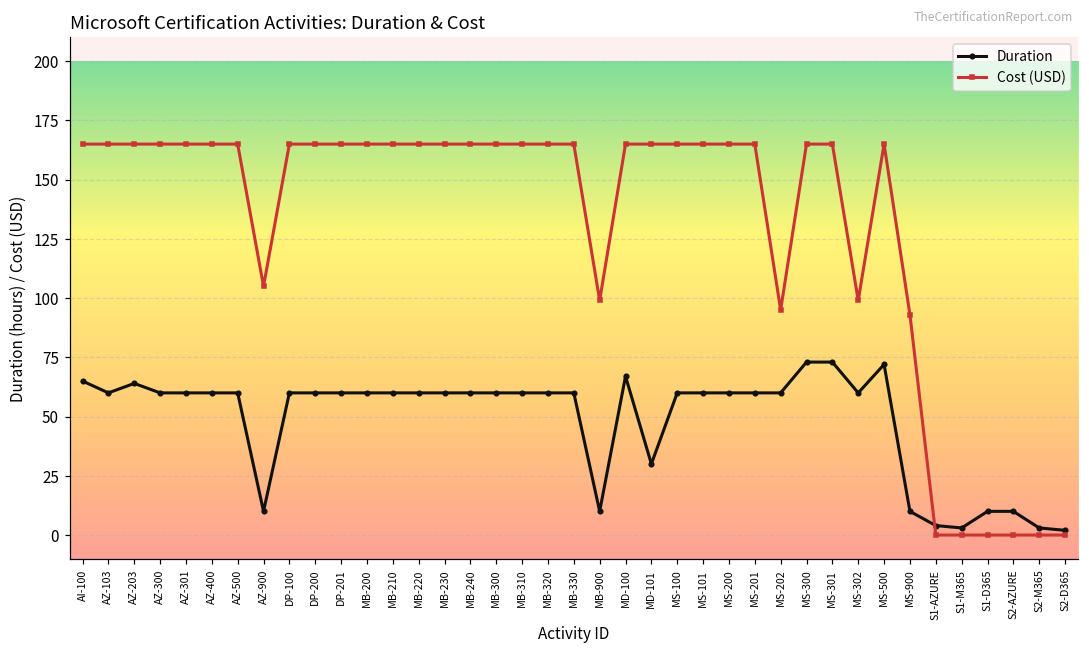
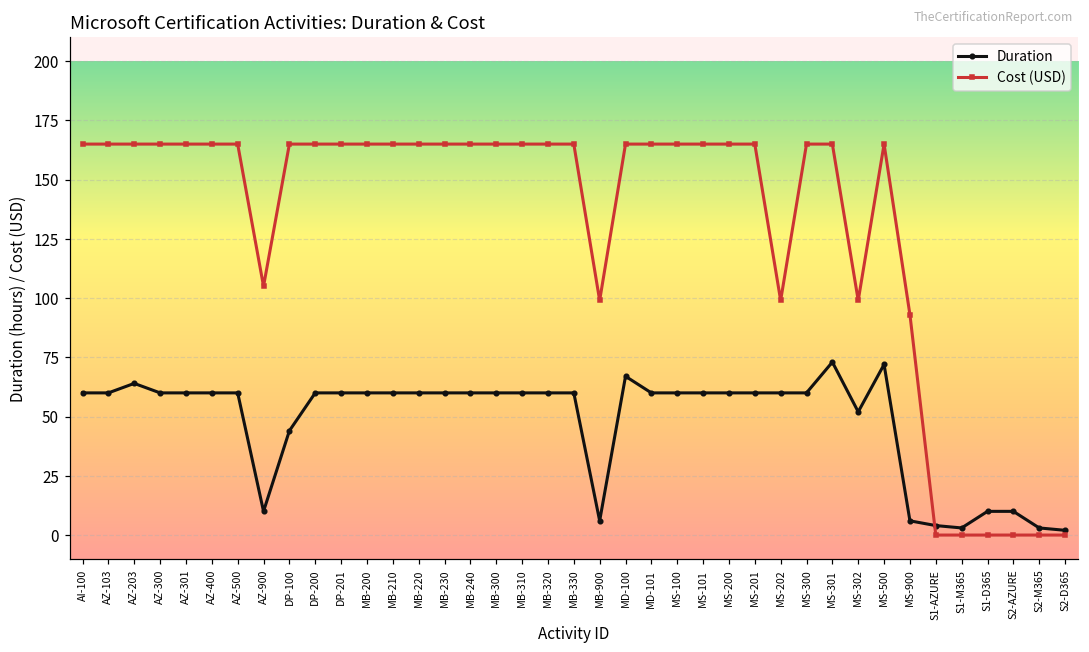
Duration, AI-100: 65 -> 60
Duration, DP-100: 60 -> 44
Duration, MB-900: 10 -> 6
Duration, MD-101: 30 -> 60
Cost (USD), MS-202: 95 -> 99
Duration, MS-300: 73 -> 60
Duration, MS-302: 60 -> 52
Duration, MS-900: 10 -> 6
